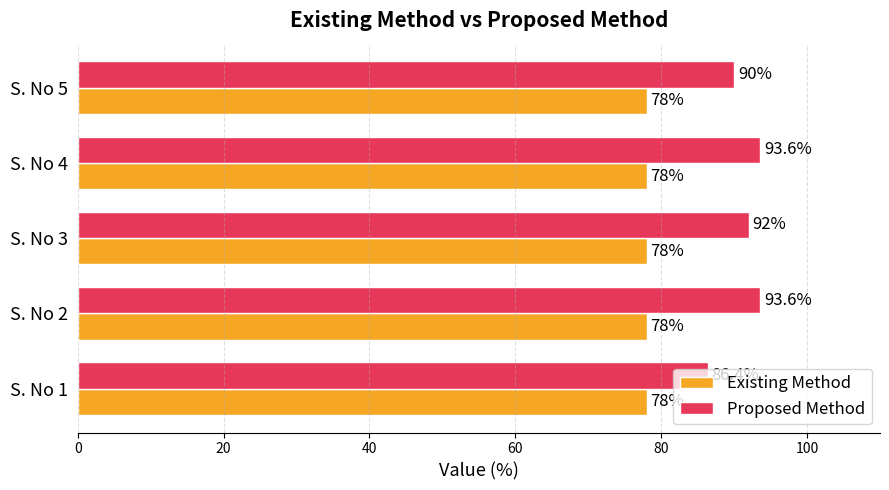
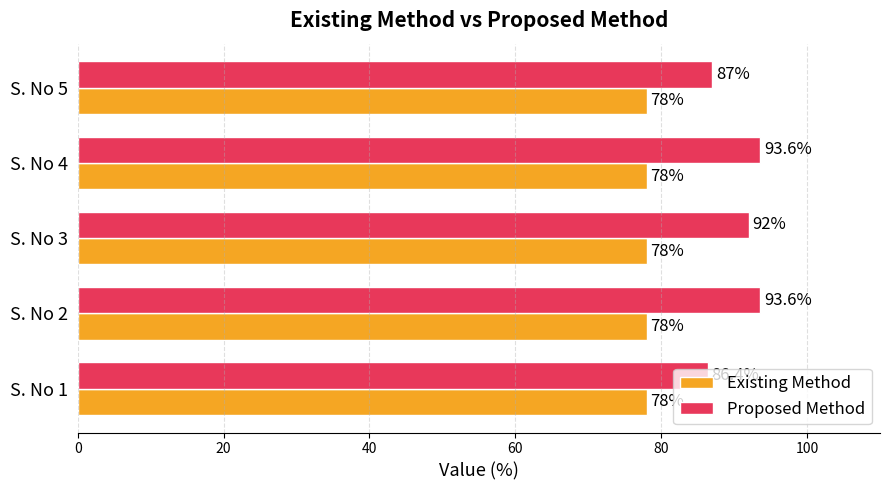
Proposed Method, S. No 5: 90% -> 87%
